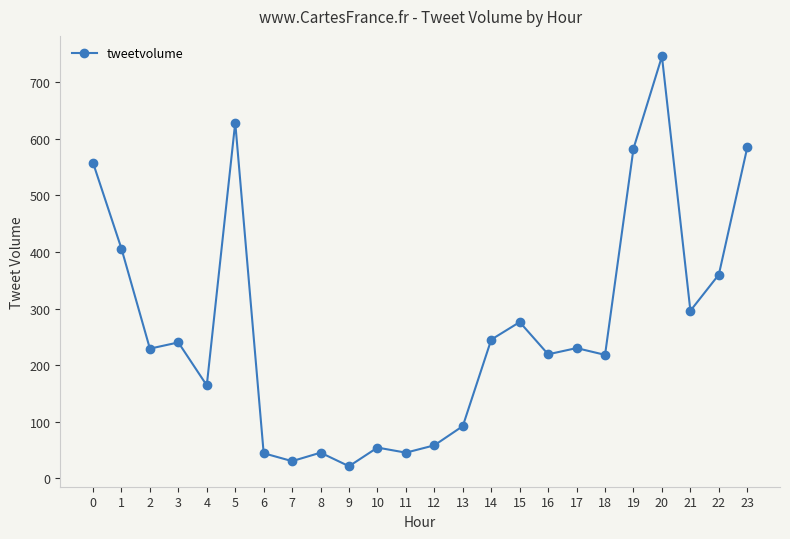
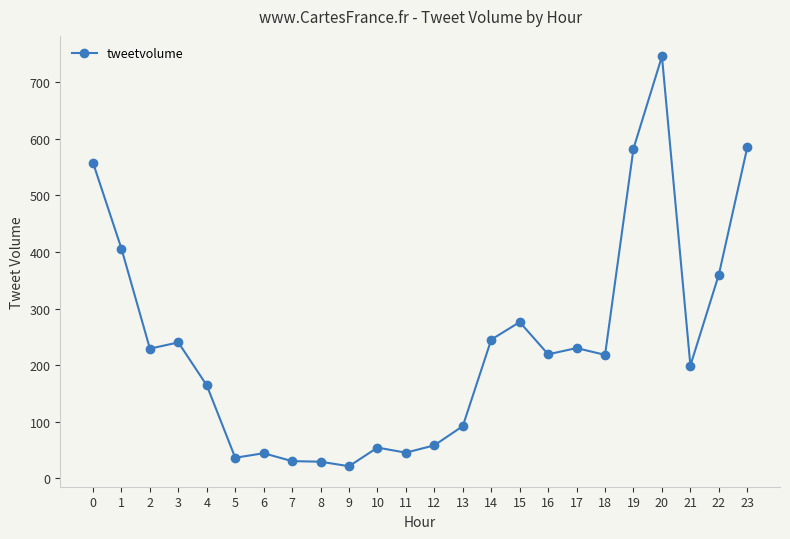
5: 630 -> 40
8: 50 -> 30
21: 300 -> 200
